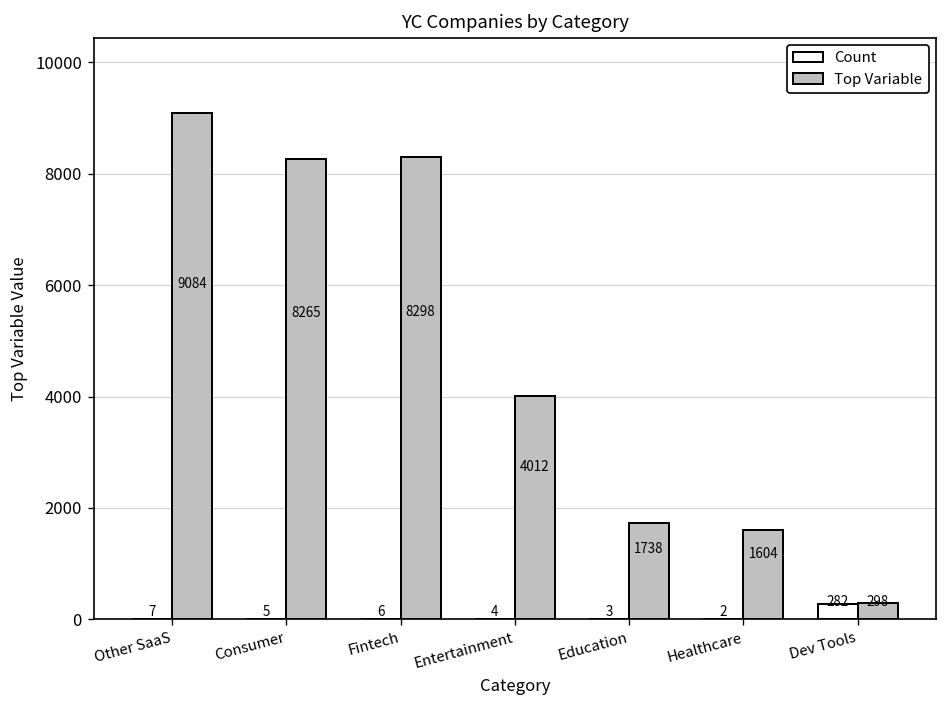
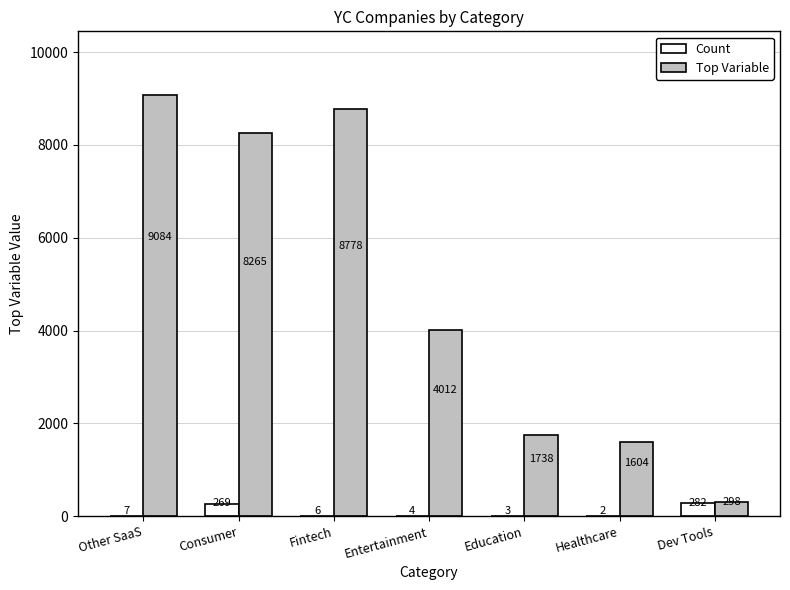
Count, Consumer: 5 -> 269
Top Variable, Fintech: 8298 -> 8778
